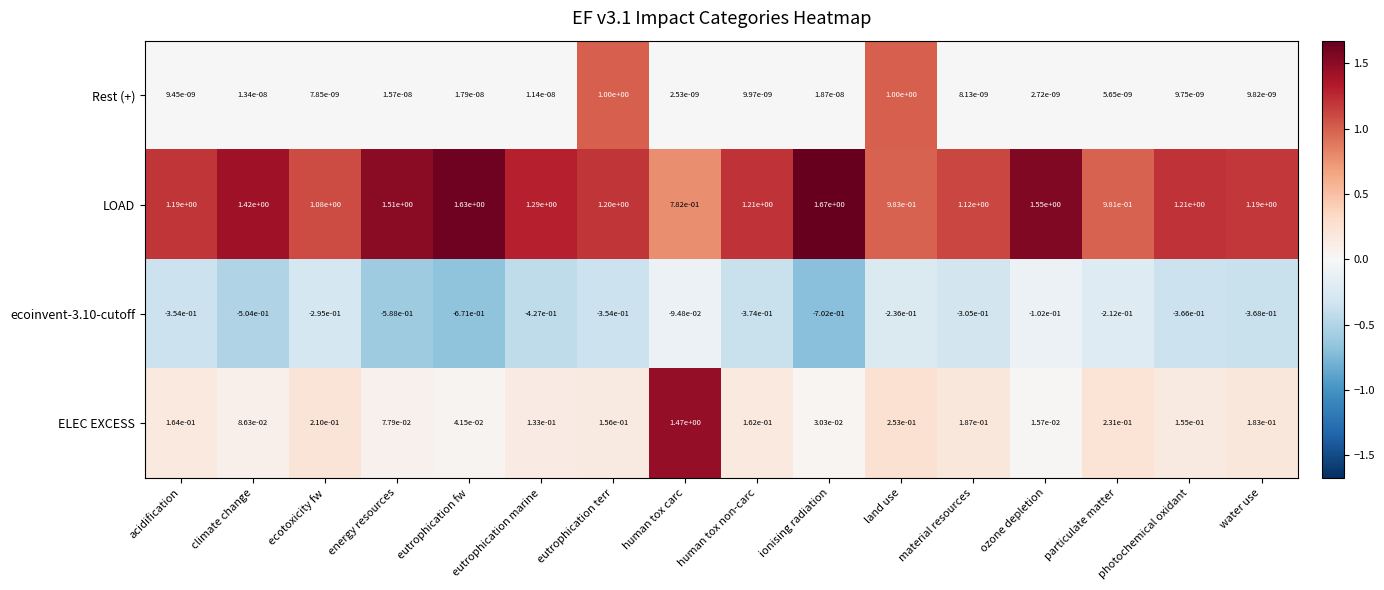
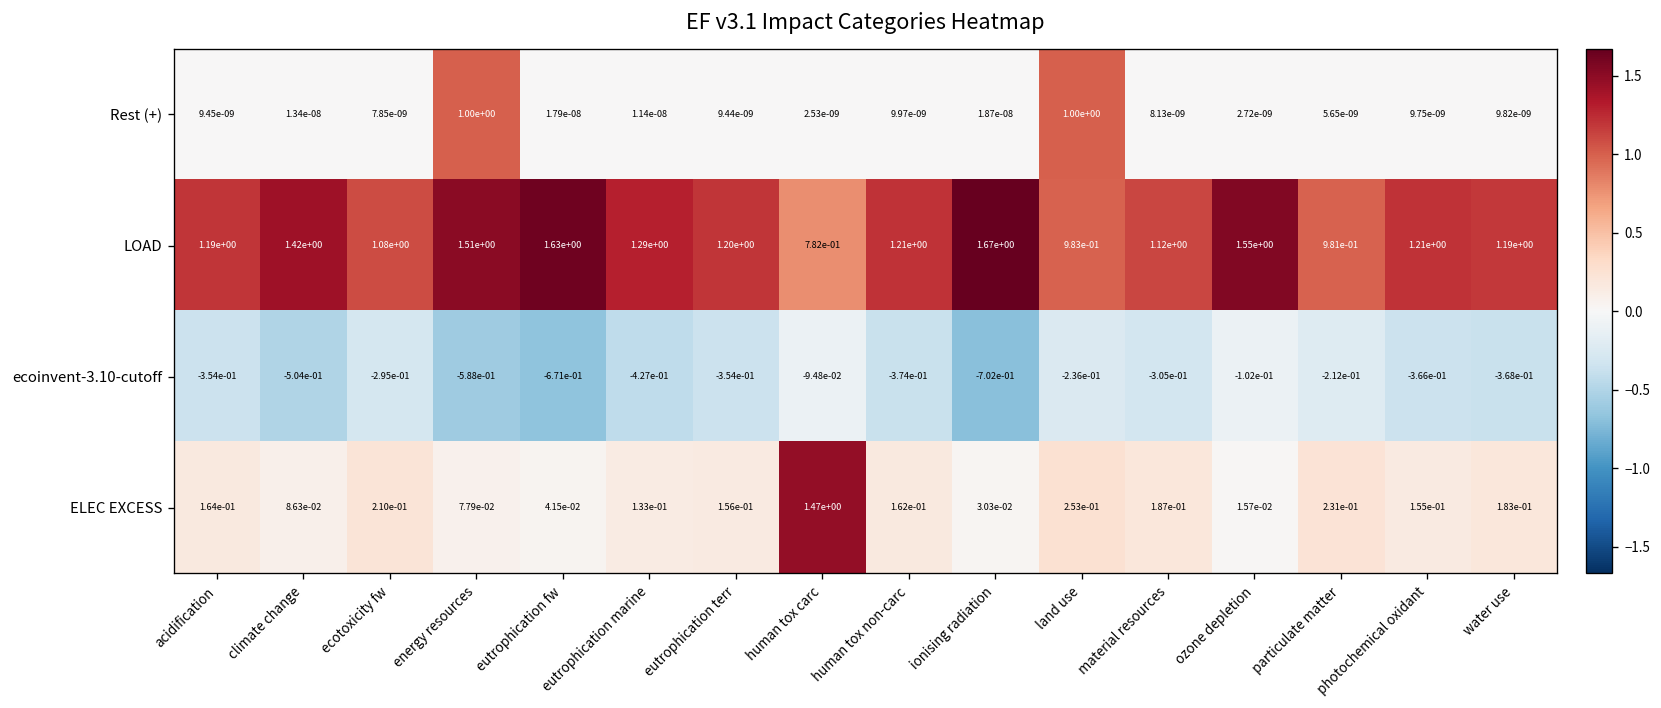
Rest (+), energy resources: 1.57e-08 -> 1.00e+00
Rest (+), eutrophication terr: 1.00e+00 -> 9.44e-09
